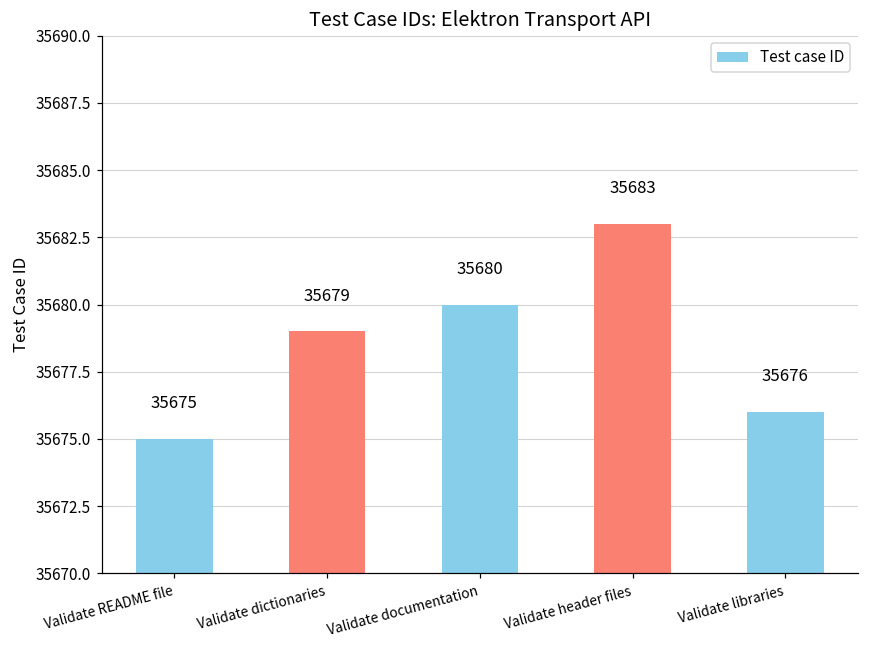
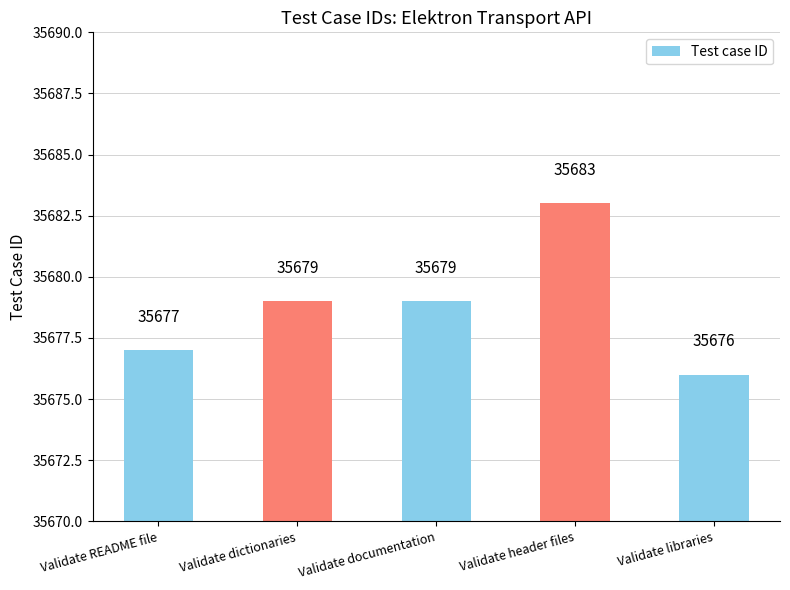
Validate README file: 35675 -> 35677
Validate documentation: 35680 -> 35679
